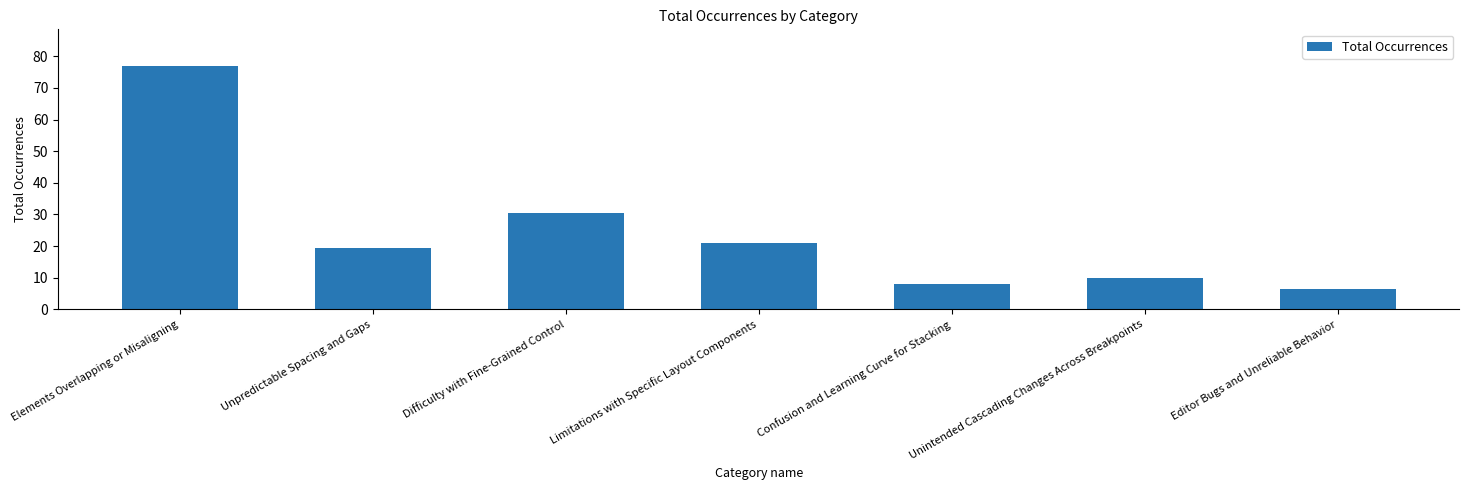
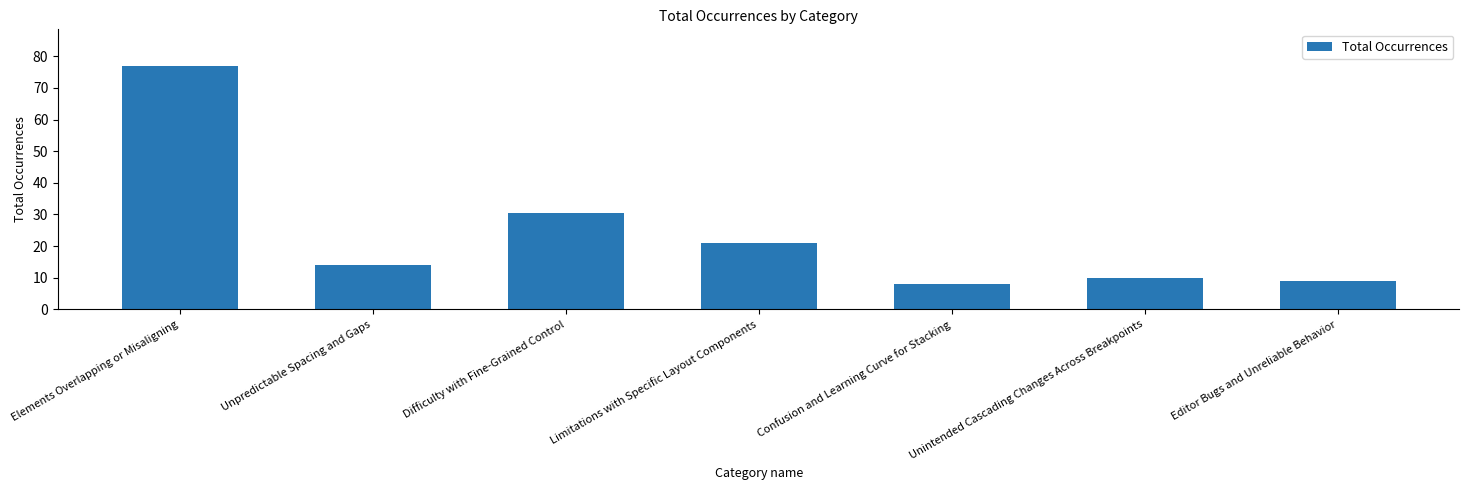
Unpredictable Spacing and Gaps: 19 -> 14
Editor Bugs and Unreliable Behavior: 6 -> 9
